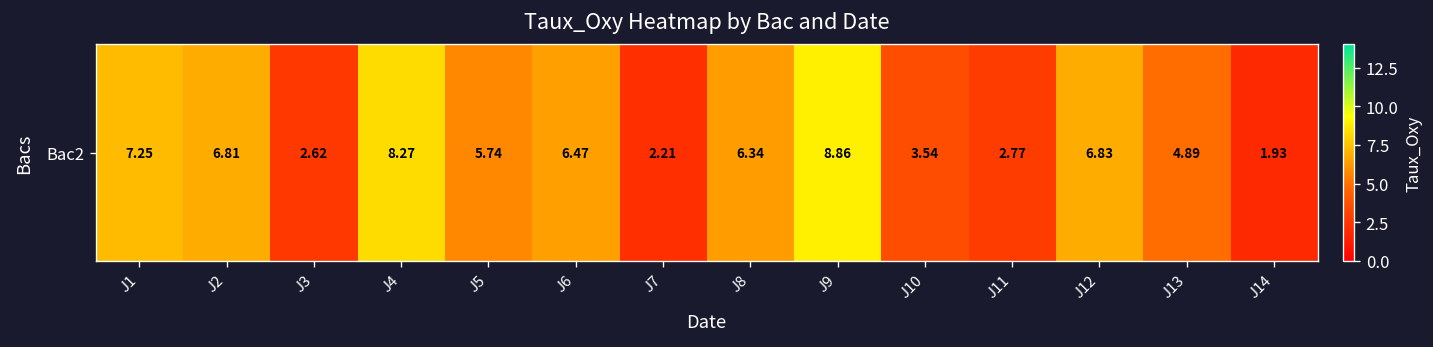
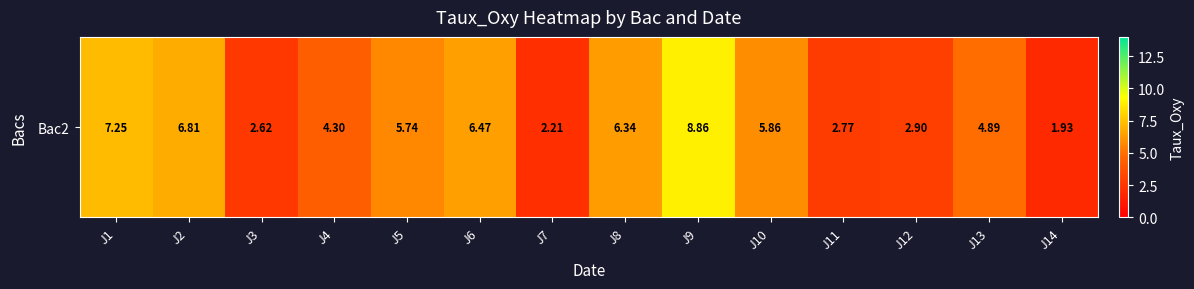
Bac2, J4: 8.27 -> 4.30
Bac2, J10: 3.54 -> 5.86
Bac2, J12: 6.83 -> 2.90
